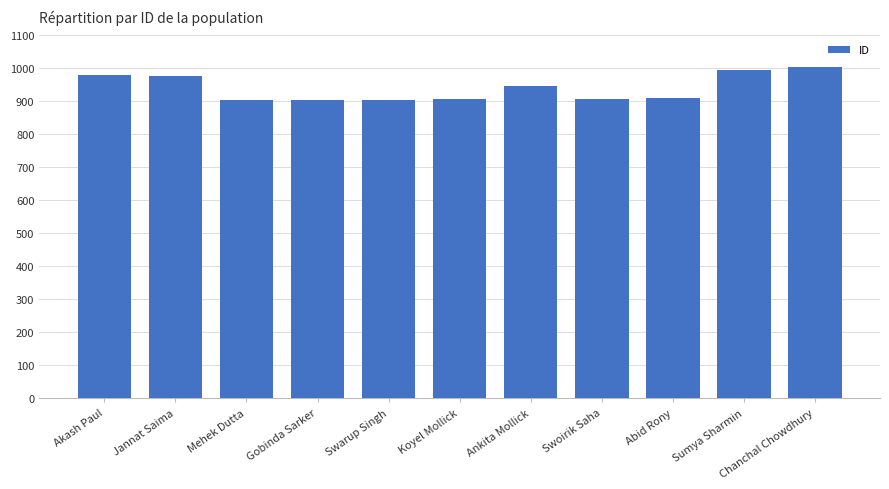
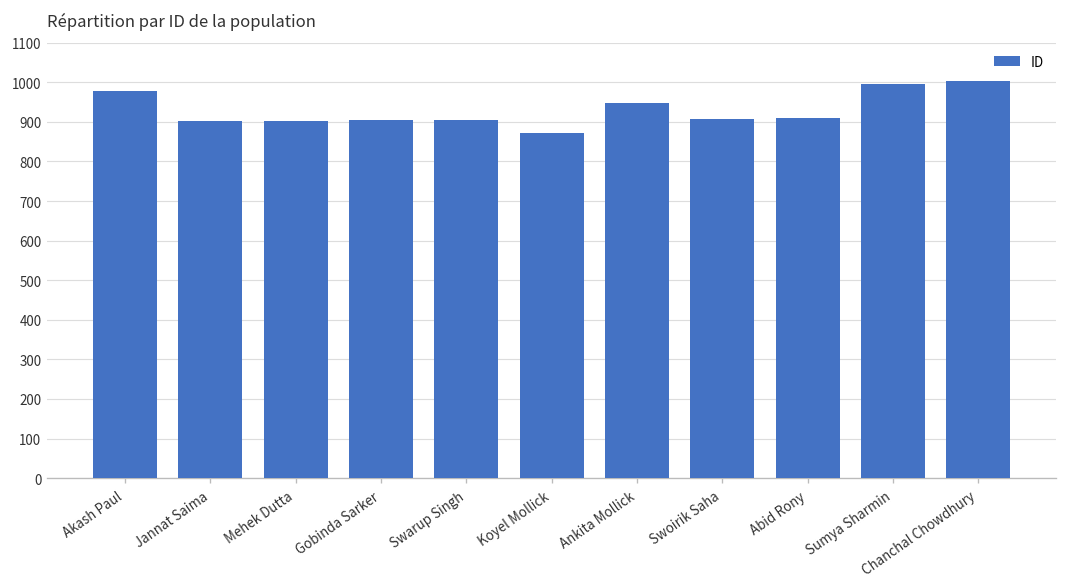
Jannat Saima: 980 -> 900
Koyel Mollick: 910 -> 870
